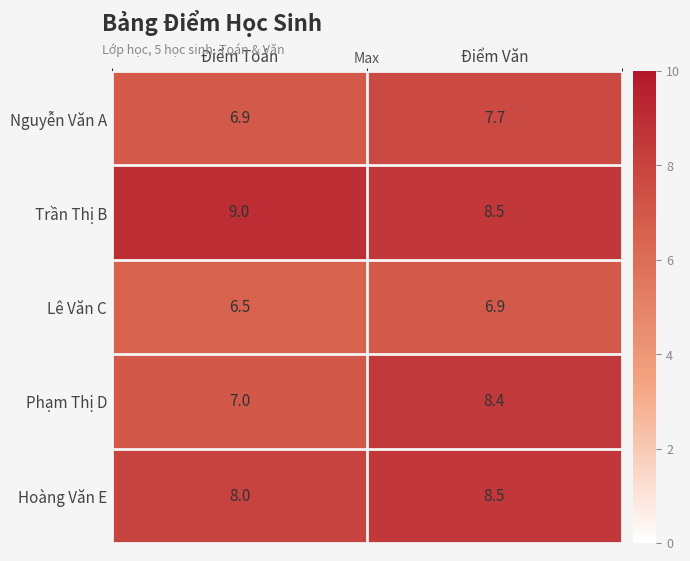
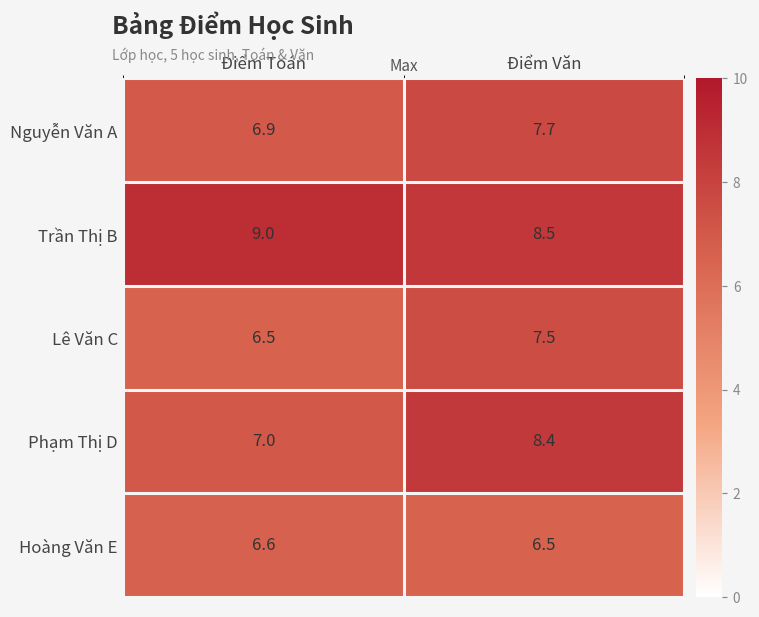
Lê Văn C, Điểm Văn: 6.9 -> 7.5
Hoàng Văn E, Điểm Toán: 8.0 -> 6.6
Hoàng Văn E, Điểm Văn: 8.5 -> 6.5
